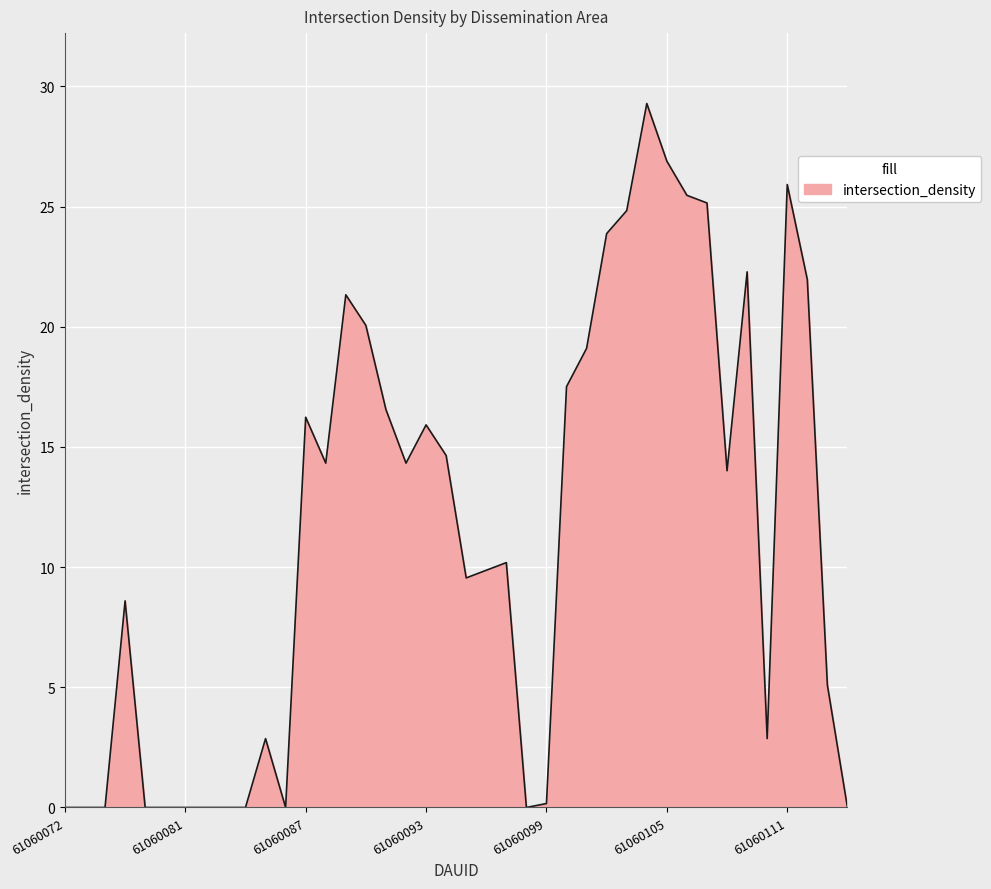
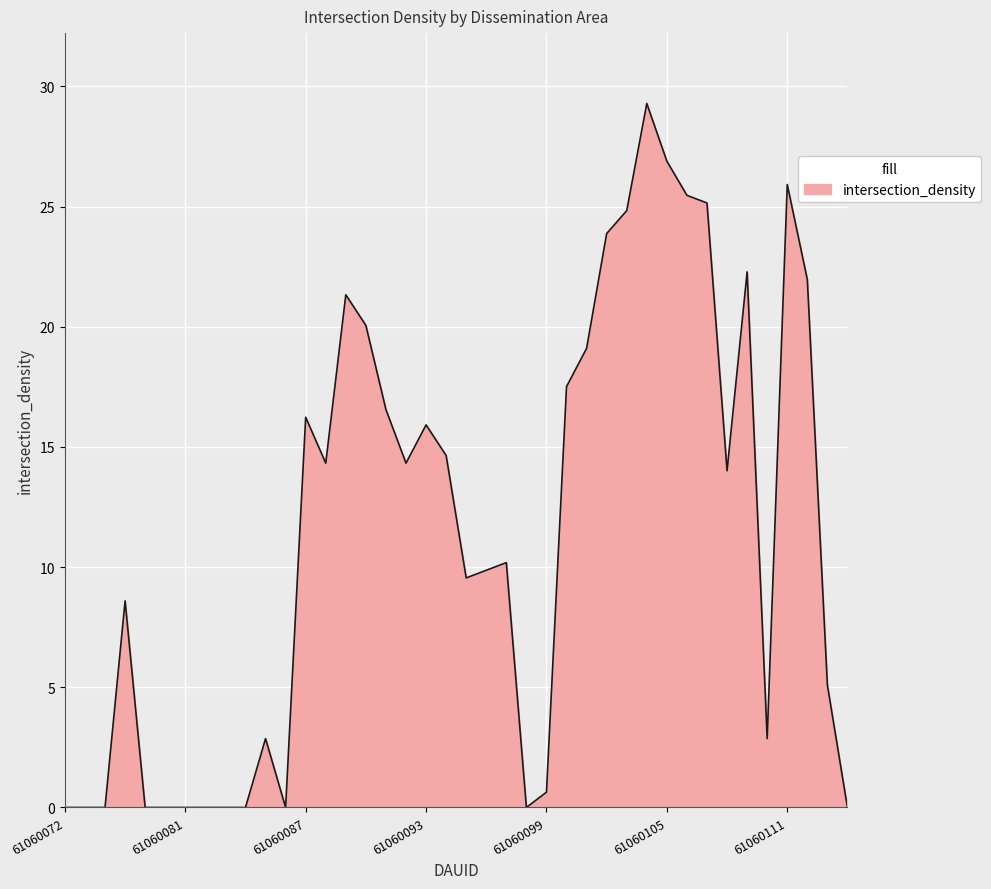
61060099: 0.2 -> 0.6
